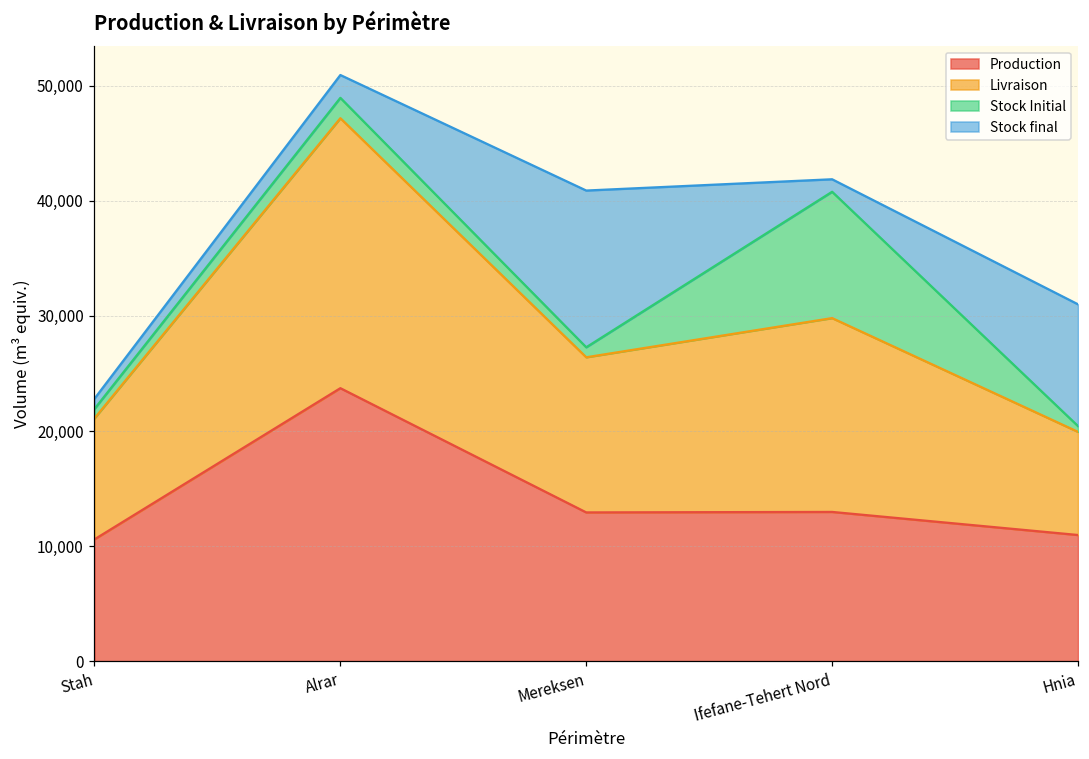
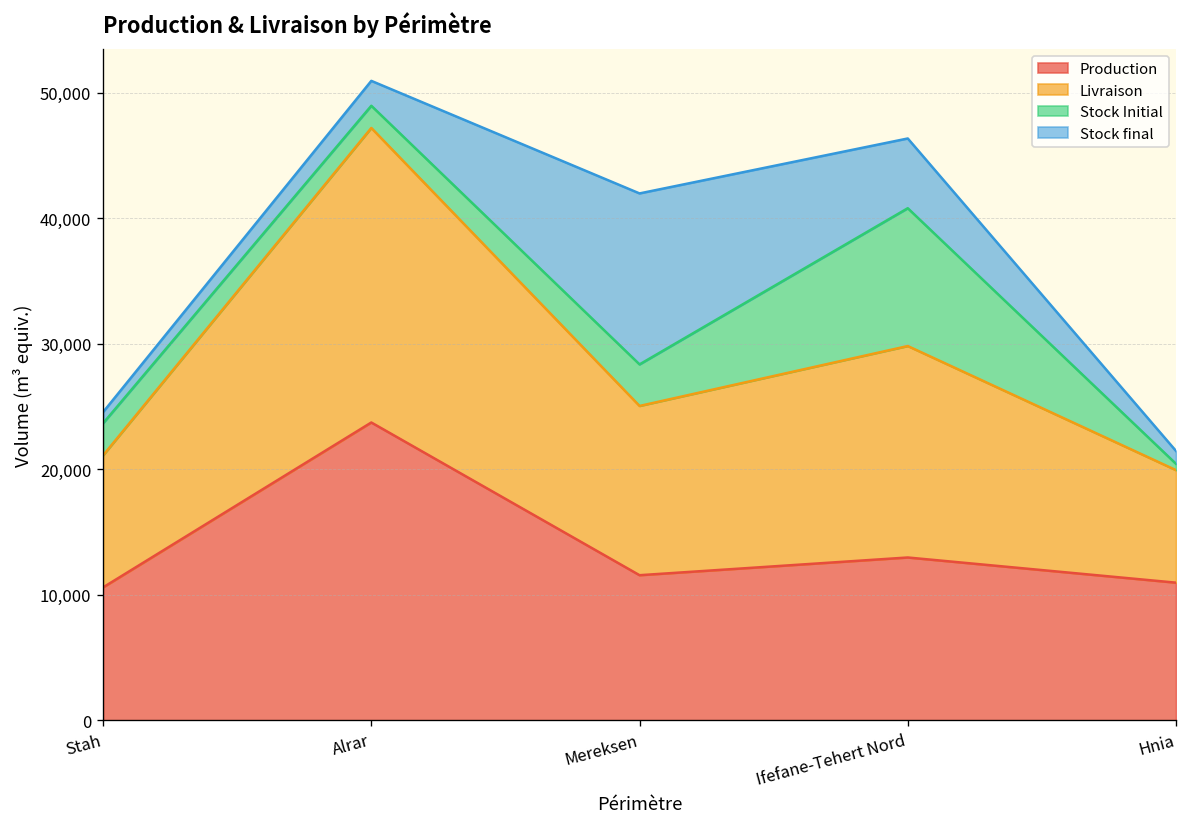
Stock Initial, Stah: 800 -> 2,600
Production, Mereksen: 12,900 -> 11,600
Stock Initial, Mereksen: 900 -> 3,300
Stock final, Ifefane-Tehert Nord: 1,100 -> 5,600
Stock final, Hnia: 10,600 -> 1,000
